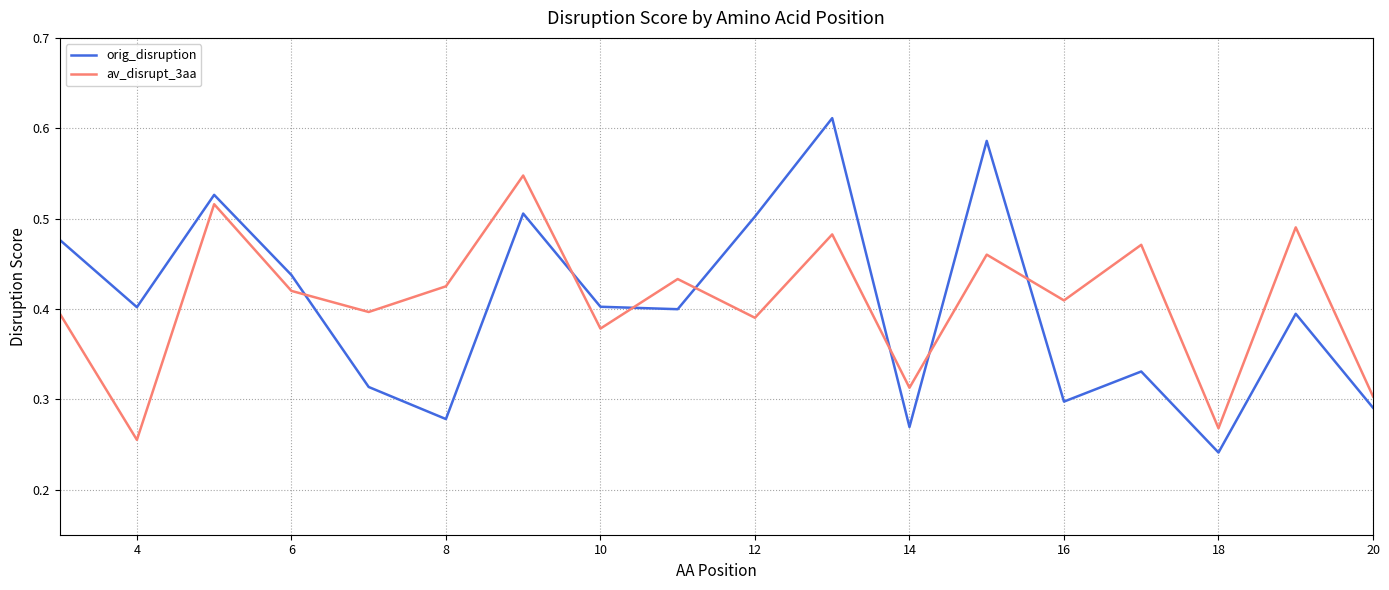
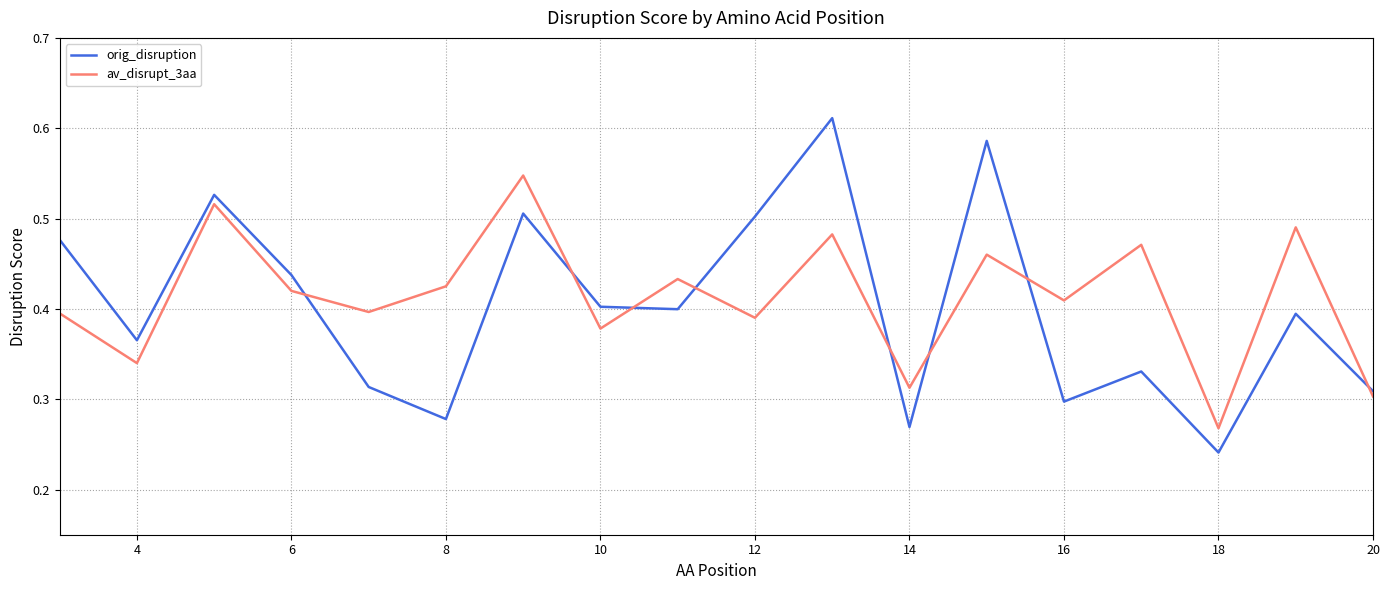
orig_disruption, 4: 0.40 -> 0.37
av_disrupt_3aa, 4: 0.26 -> 0.34
orig_disruption, 20: 0.29 -> 0.31
